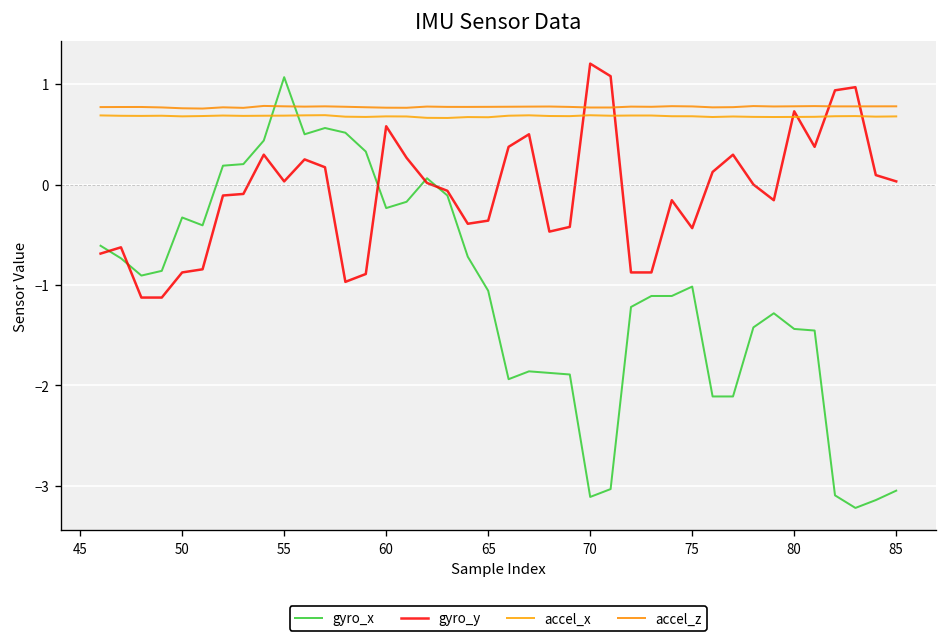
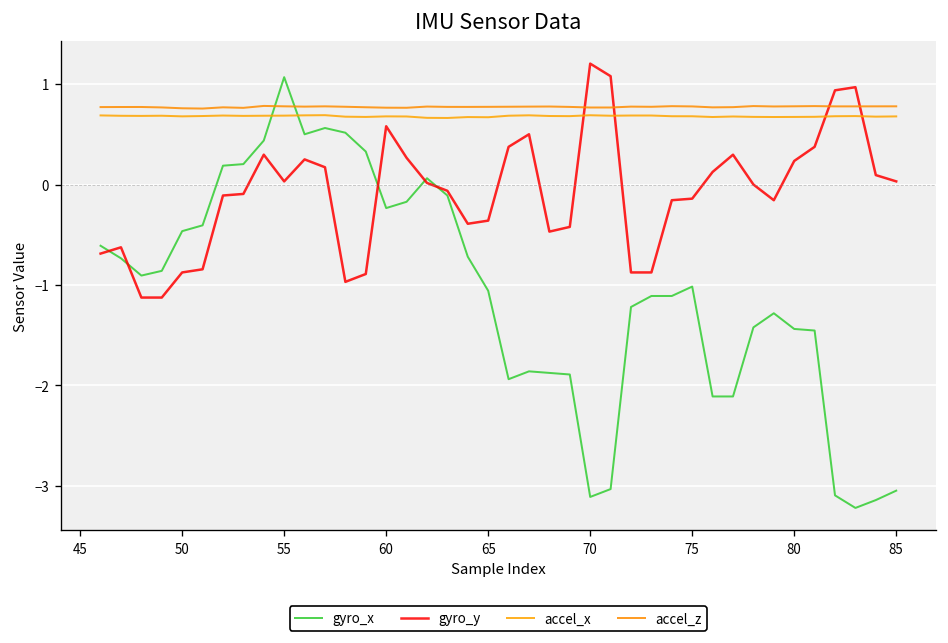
gyro_x, 50: -0.3 -> -0.5
gyro_y, 75: -0.4 -> -0.1
gyro_y, 80: 0.7 -> 0.2
